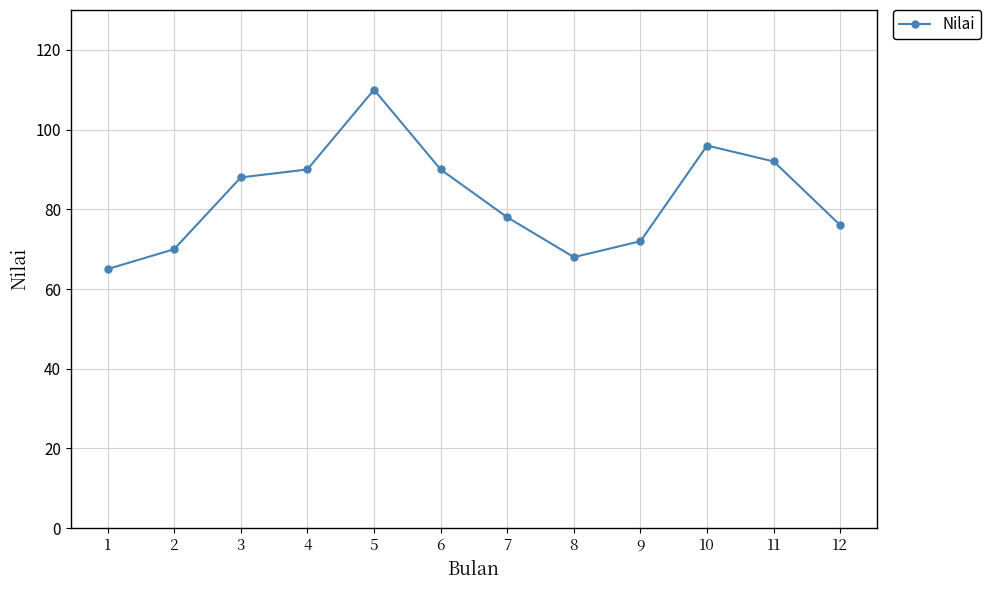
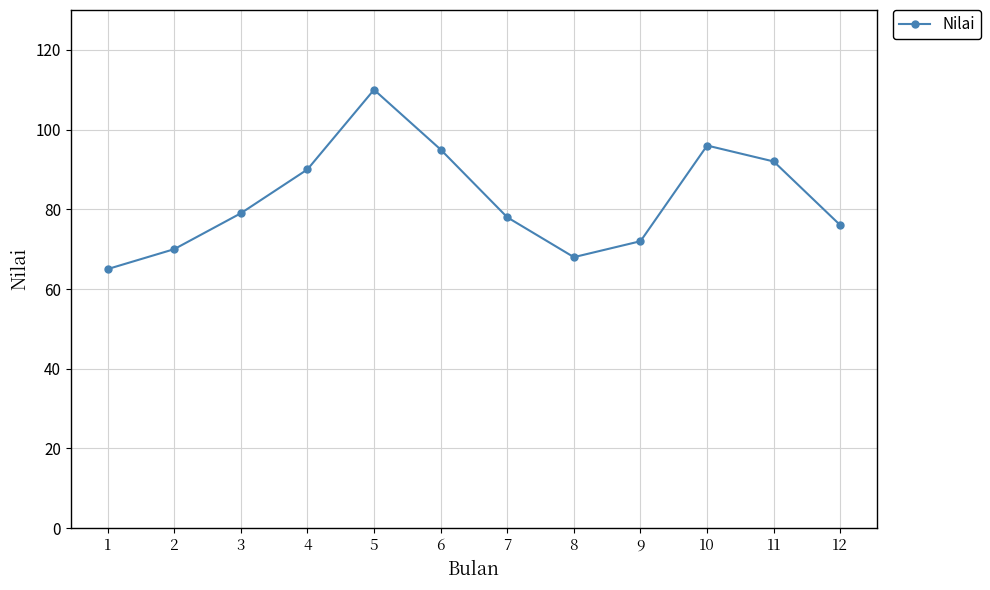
3: 88 -> 79
6: 90 -> 95
